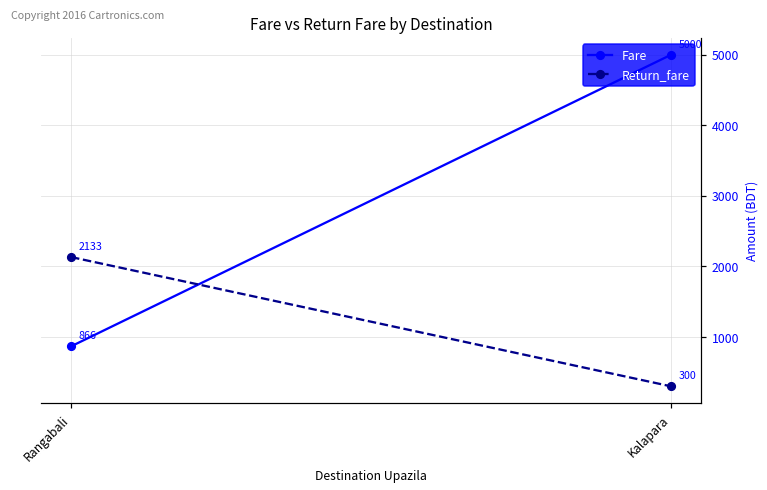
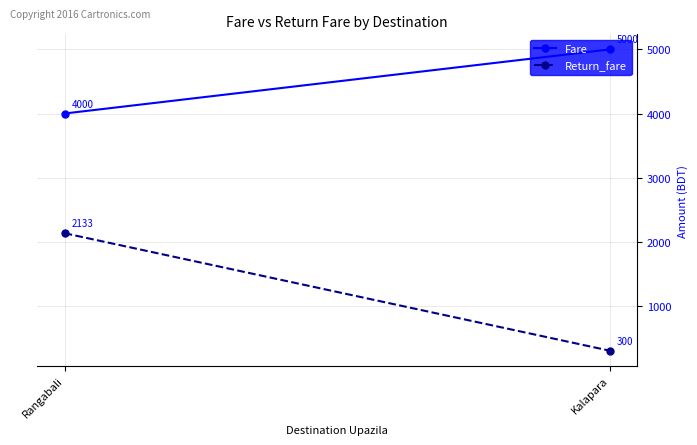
Fare, Rangabali: 866 -> 4000
